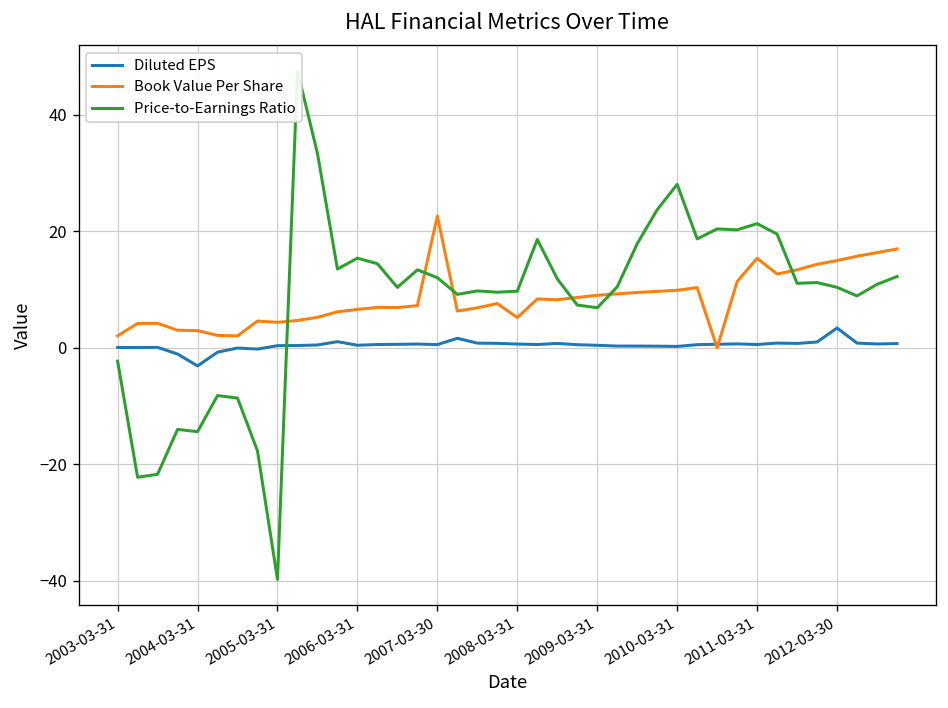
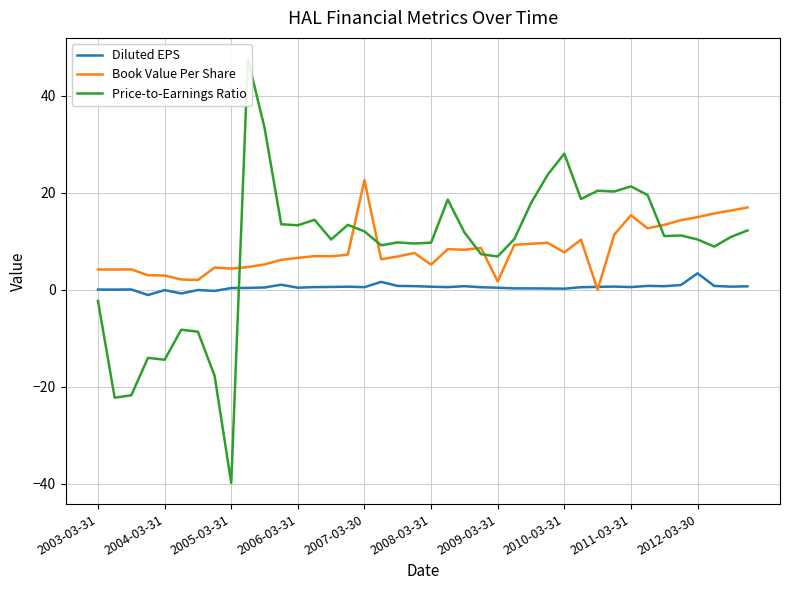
Book Value Per Share, 2003-03-31: 2 -> 4
Diluted EPS, 2004-03-31: -3 -> 0
Price-to-Earnings Ratio, 2006-03-31: 15 -> 13
Book Value Per Share, 2009-03-31: 9 -> 2
Book Value Per Share, 2010-03-31: 10 -> 8
